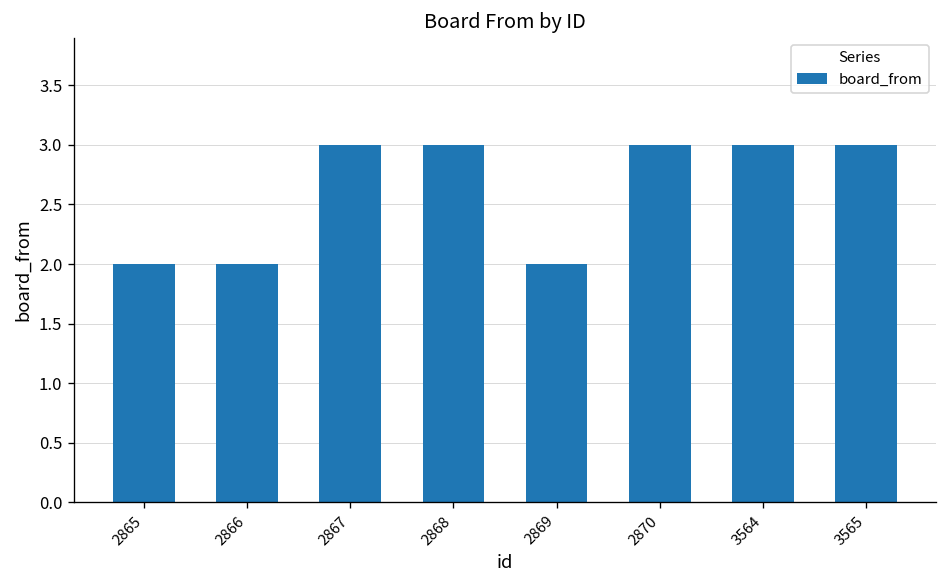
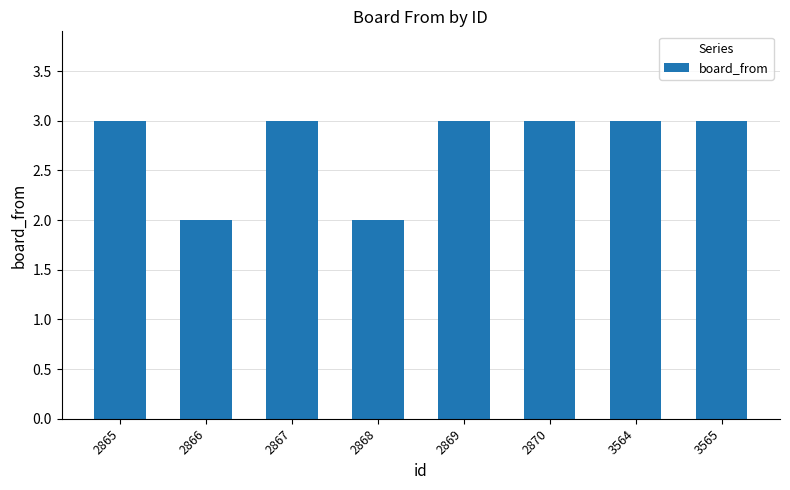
2865: 2 -> 3
2868: 3 -> 2
2869: 2 -> 3
